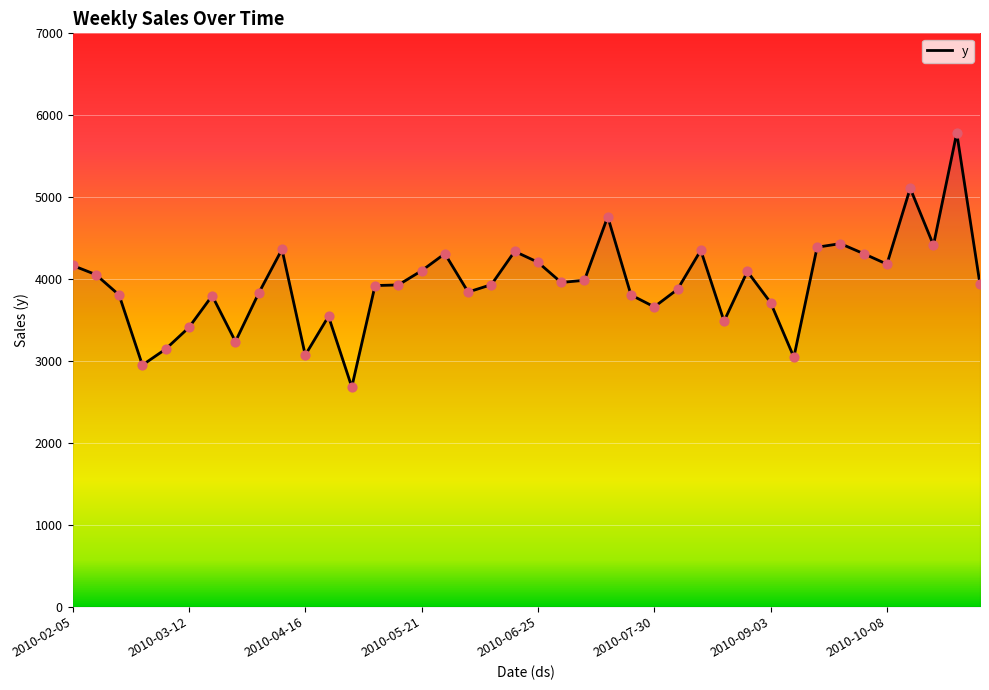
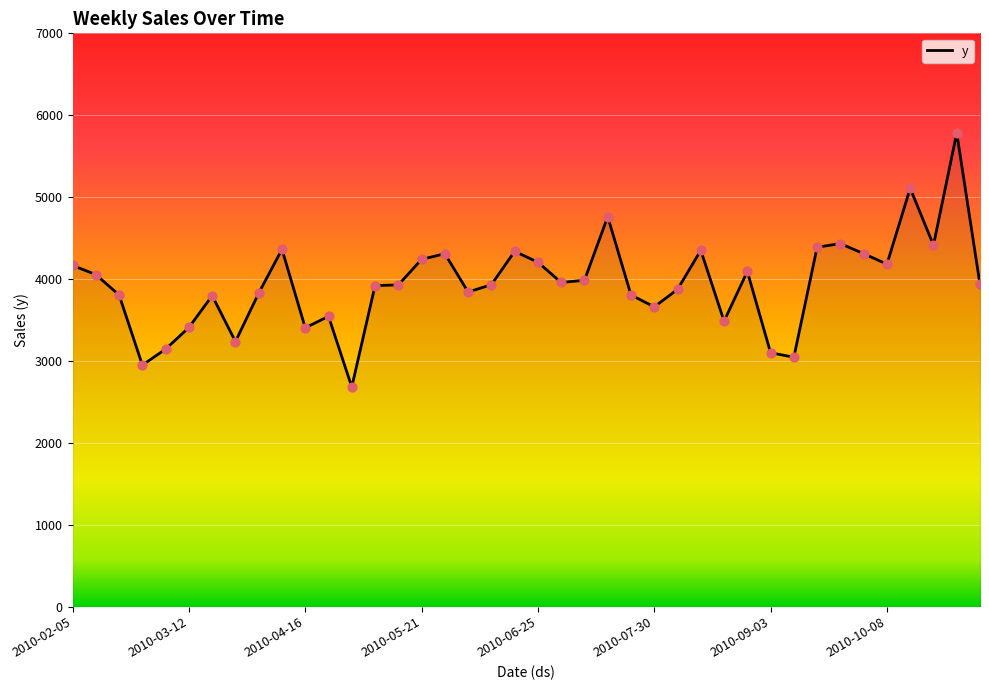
2010-04-16: 3100 -> 3400
2010-05-21: 4100 -> 4200
2010-09-03: 3700 -> 3100
